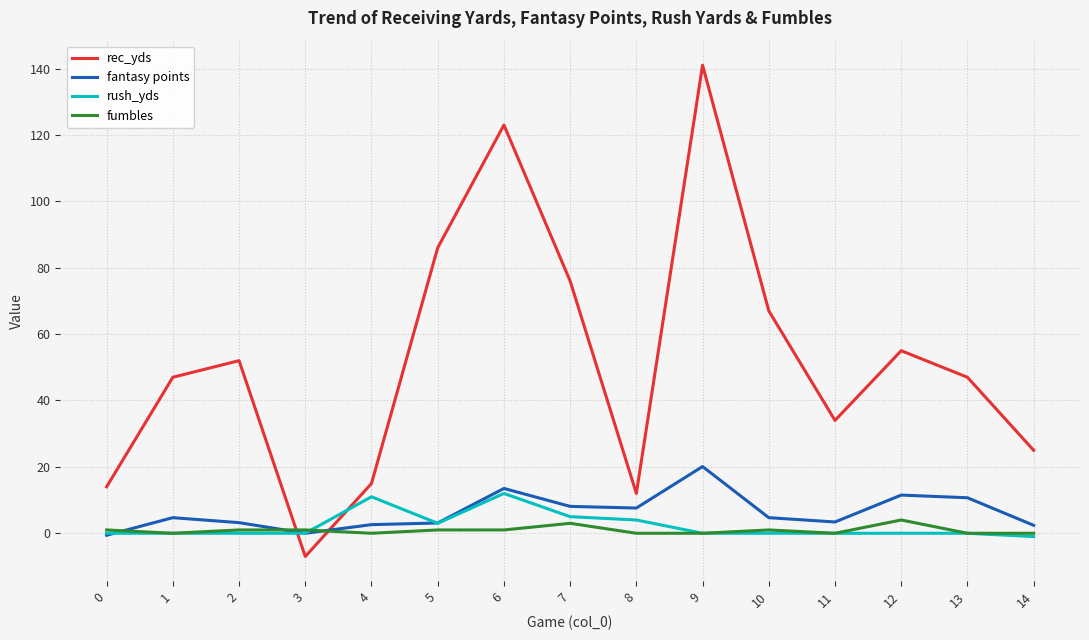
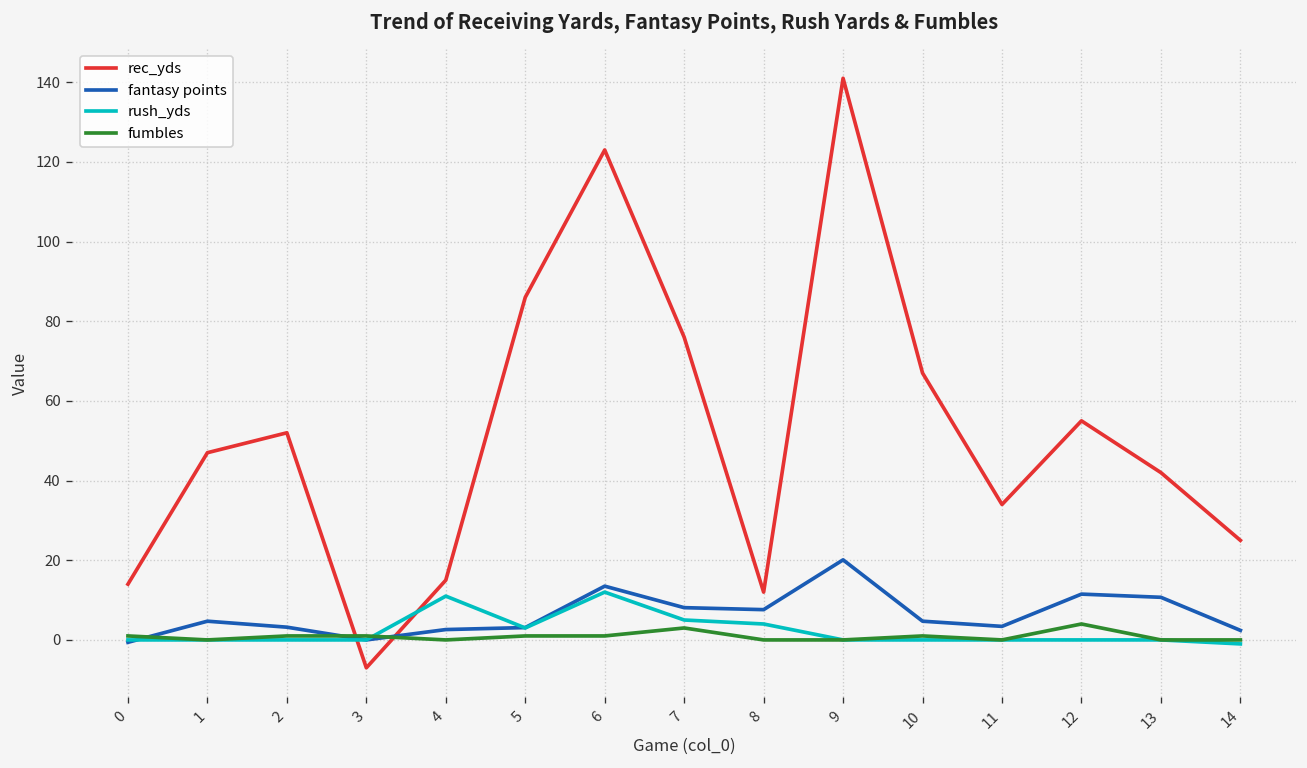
rec_yds, 13: 47 -> 42
